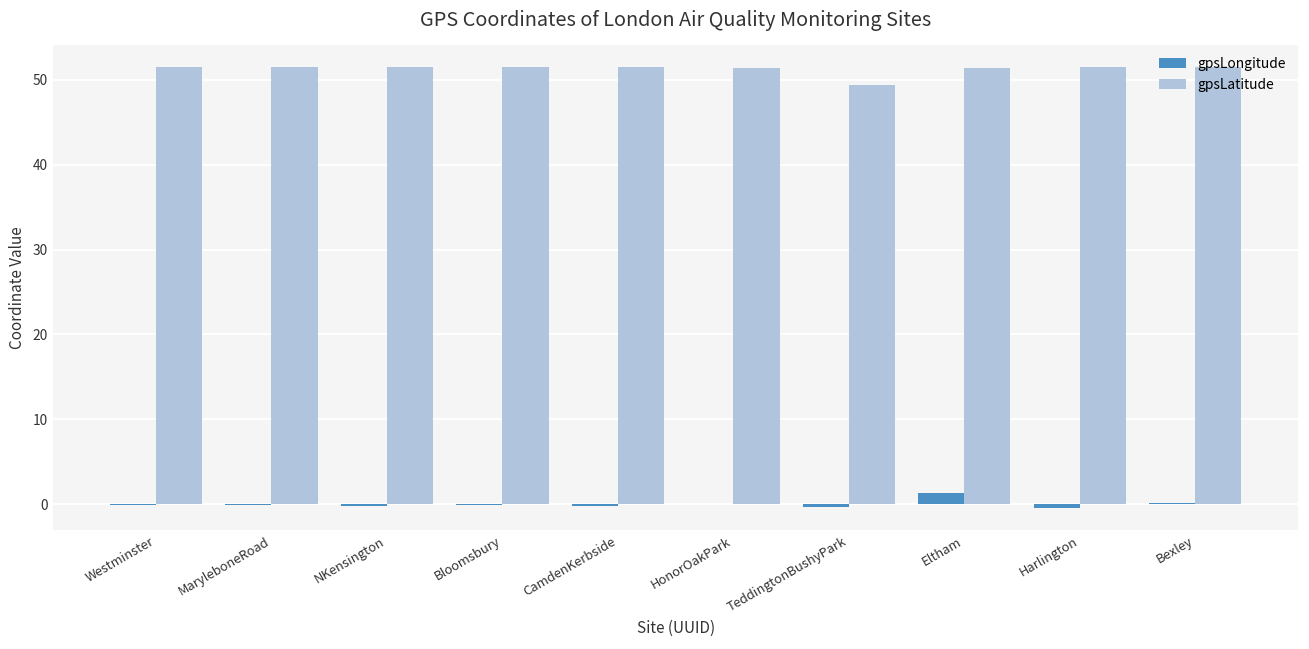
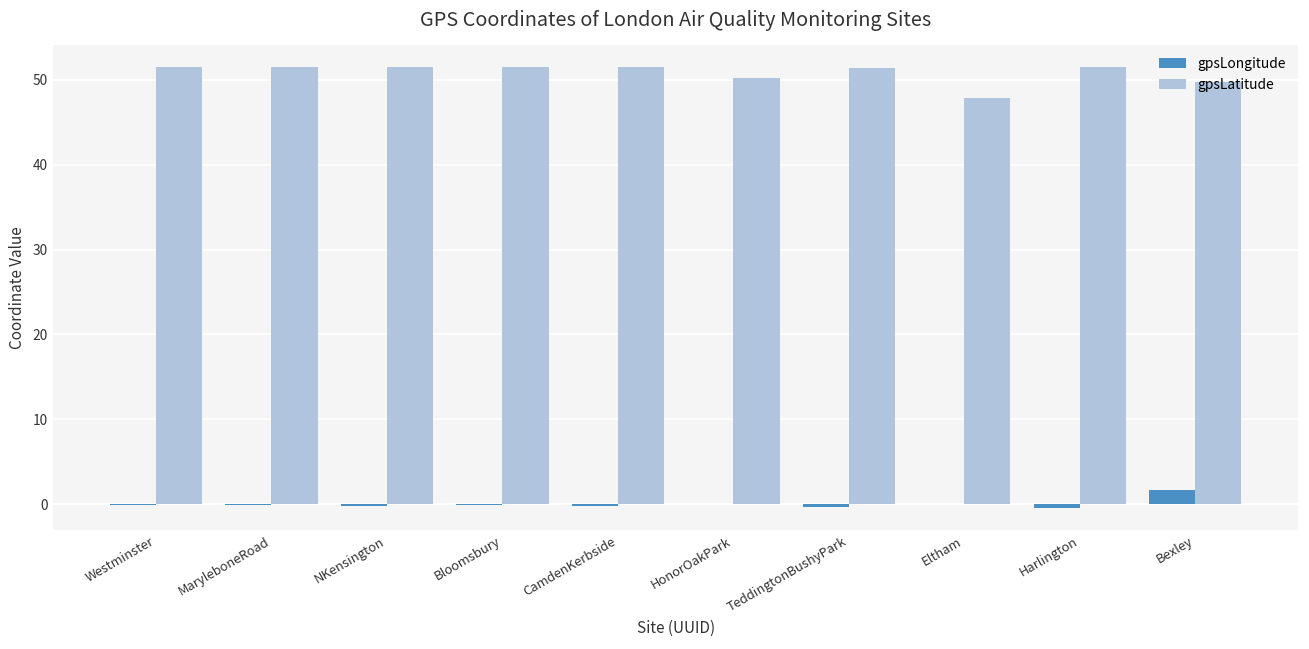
gpsLatitude, HonorOakPark: 51 -> 50
gpsLatitude, TeddingtonBushyPark: 49 -> 51
gpsLongitude, Eltham: 1 -> 0
gpsLatitude, Eltham: 51 -> 48
gpsLongitude, Bexley: 0 -> 2
gpsLatitude, Bexley: 51 -> 50
